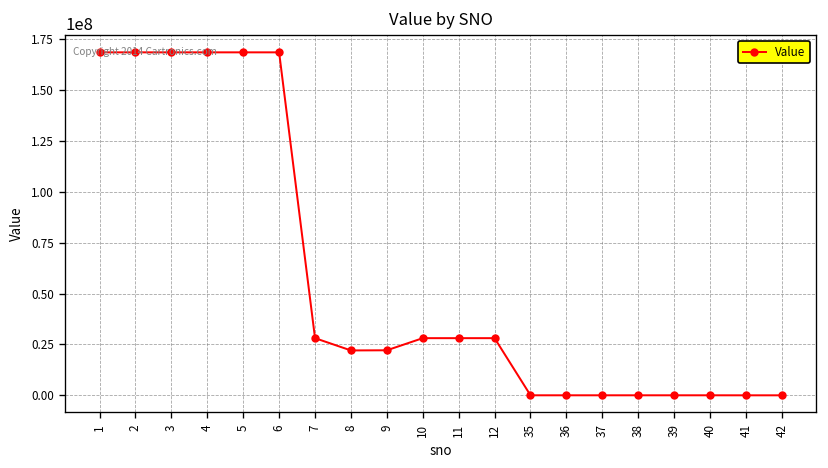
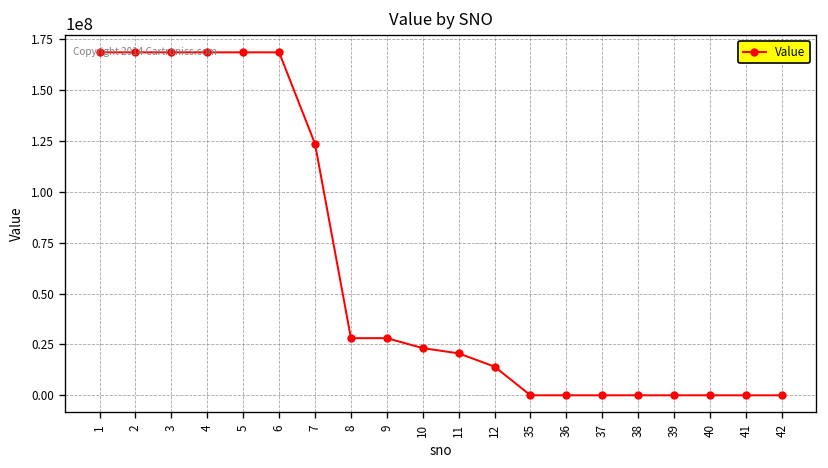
7: 28000000 -> 124000000
8: 22000000 -> 28000000
9: 22000000 -> 28000000
10: 28000000 -> 23000000
11: 28000000 -> 21000000
12: 28000000 -> 14000000
